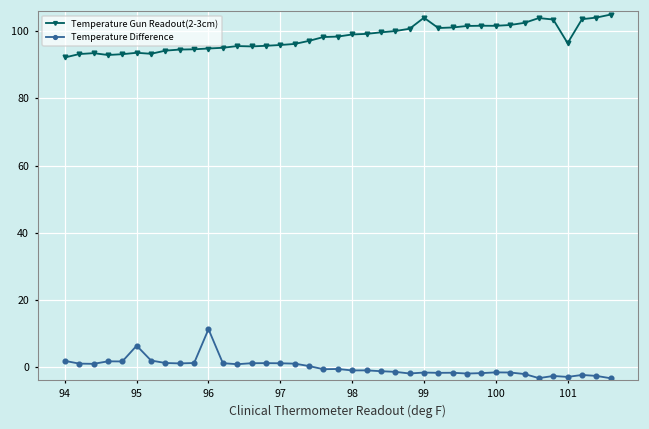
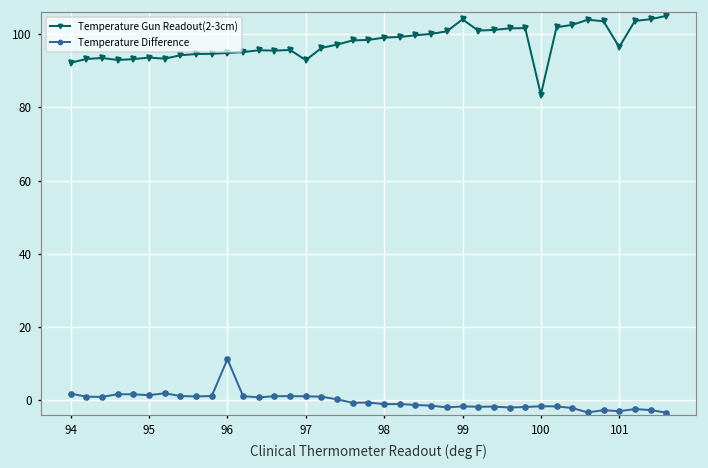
Temperature Difference, 95: 6 -> 1
Temperature Gun Readout(2-3cm), 97: 96 -> 93
Temperature Gun Readout(2-3cm), 100: 102 -> 83
